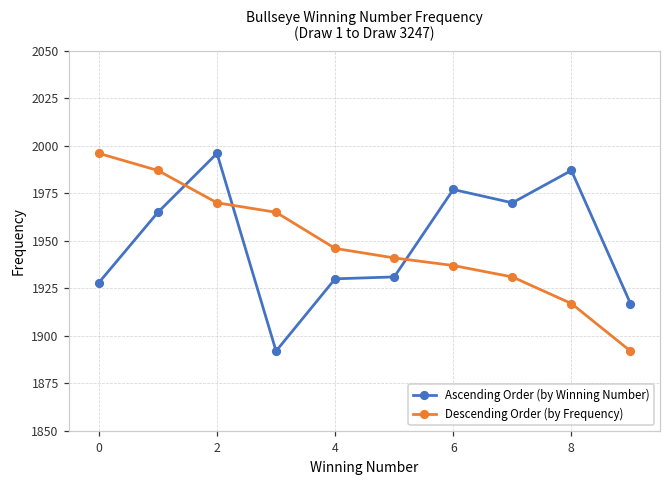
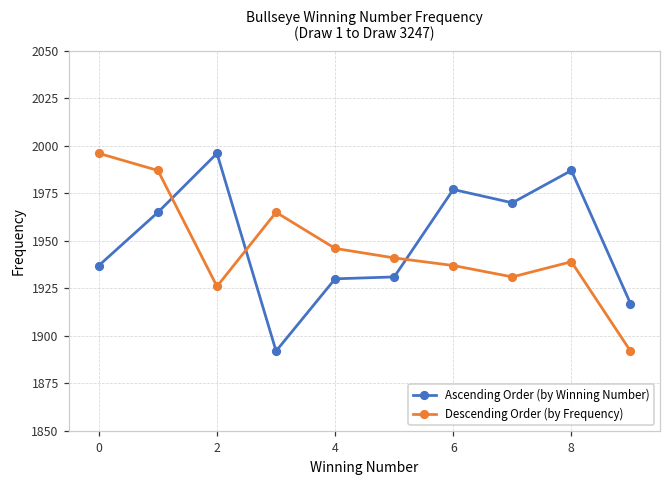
Ascending Order (by Winning Number), 0: 1928 -> 1937
Descending Order (by Frequency), 2: 1970 -> 1926
Descending Order (by Frequency), 8: 1917 -> 1939
